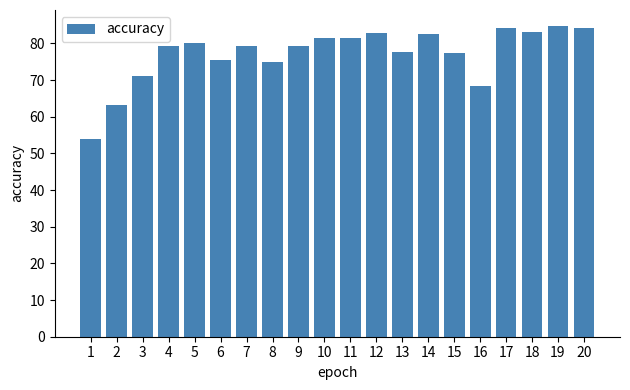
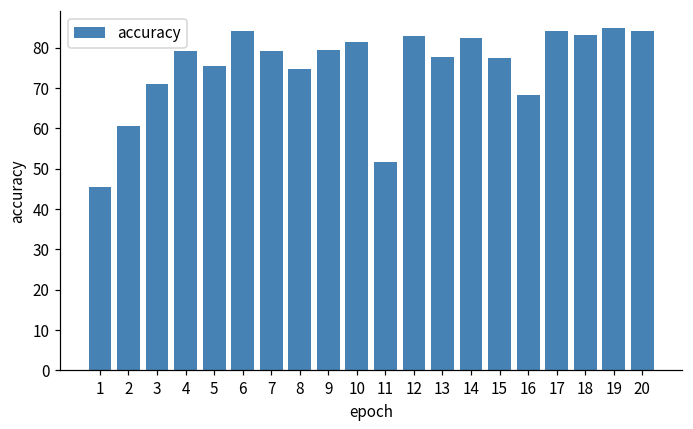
1: 54 -> 45
2: 63 -> 61
5: 80 -> 75
6: 76 -> 84
11: 82 -> 52
